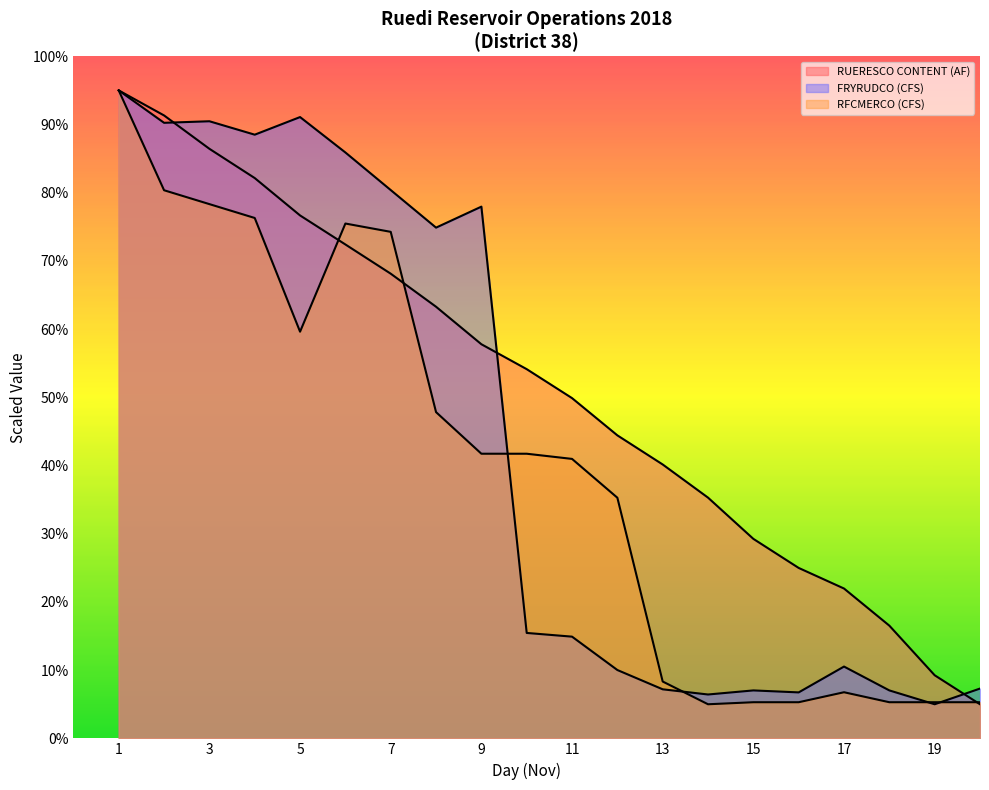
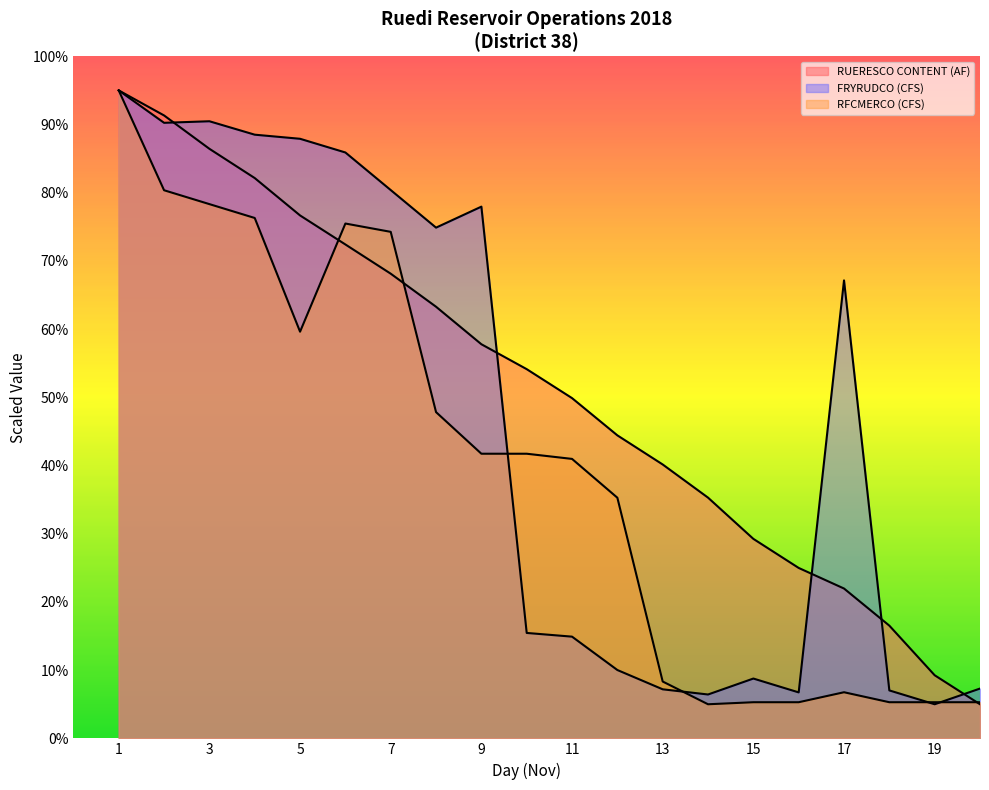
FRYRUDCO (CFS), 5: 91% -> 88%
FRYRUDCO (CFS), 15: 7% -> 9%
FRYRUDCO (CFS), 17: 11% -> 67%
